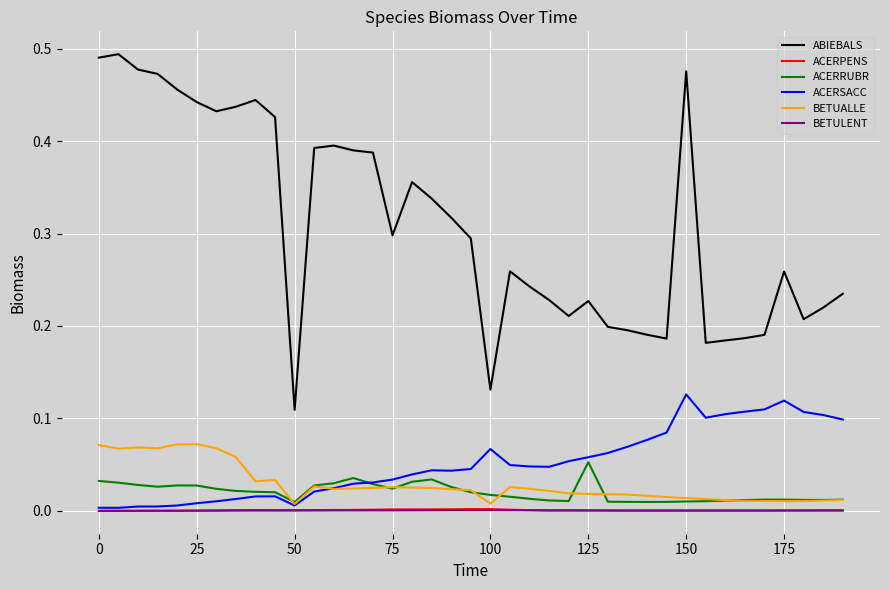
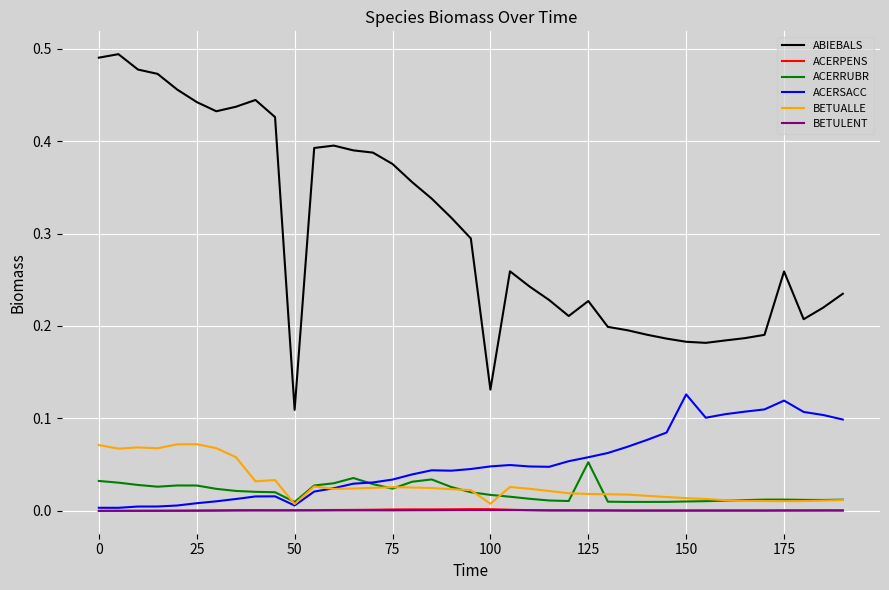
ABIEBALS, 75: 0.30 -> 0.38
ACERSACC, 100: 0.07 -> 0.05
ABIEBALS, 150: 0.48 -> 0.18
